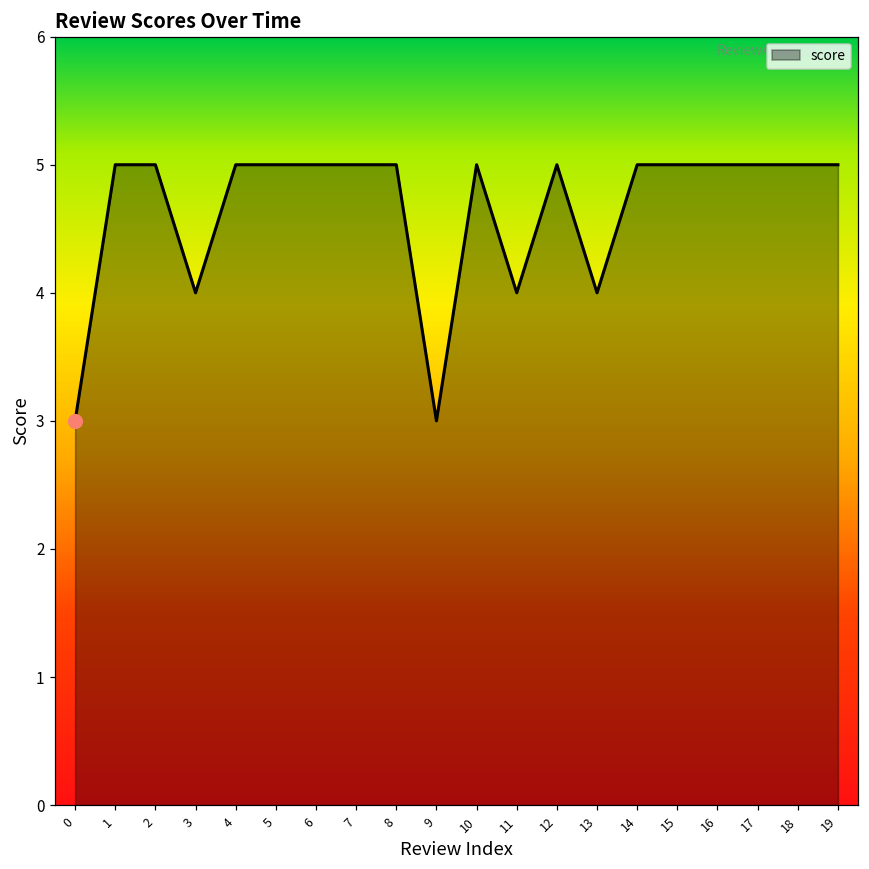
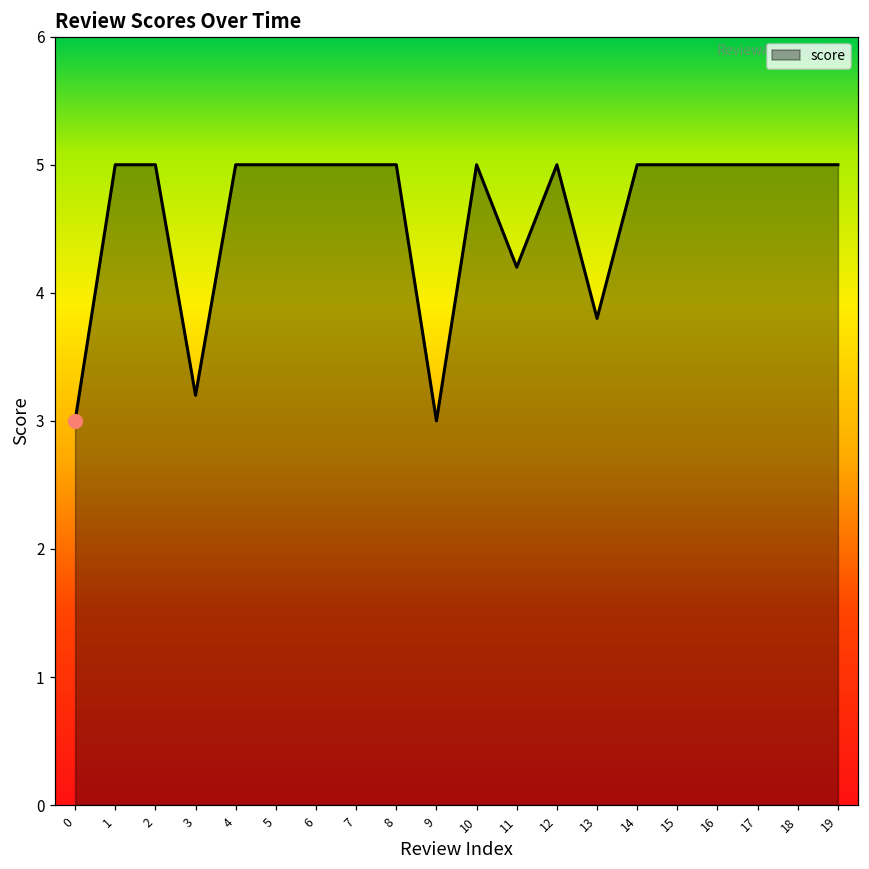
score, 3: 4.0 -> 3.2
score, 11: 4.0 -> 4.2
score, 13: 4.0 -> 3.8
